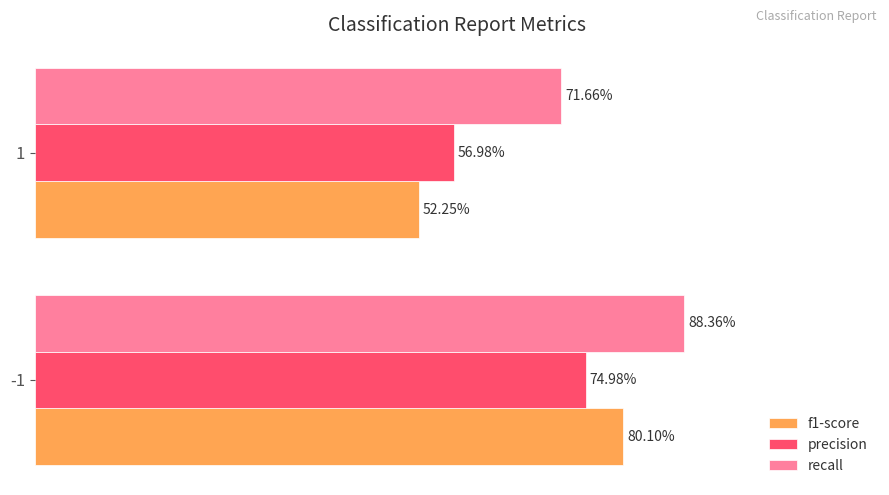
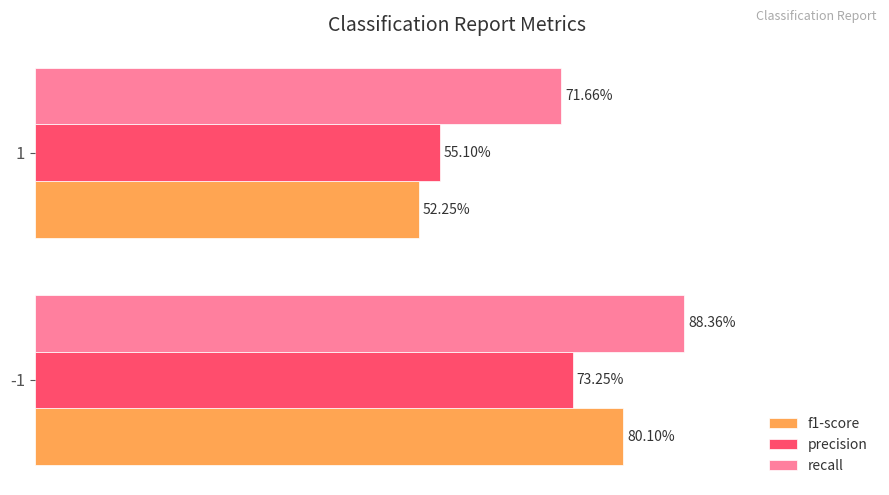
precision, 1: 56.98% -> 55.10%
precision, -1: 74.98% -> 73.25%
